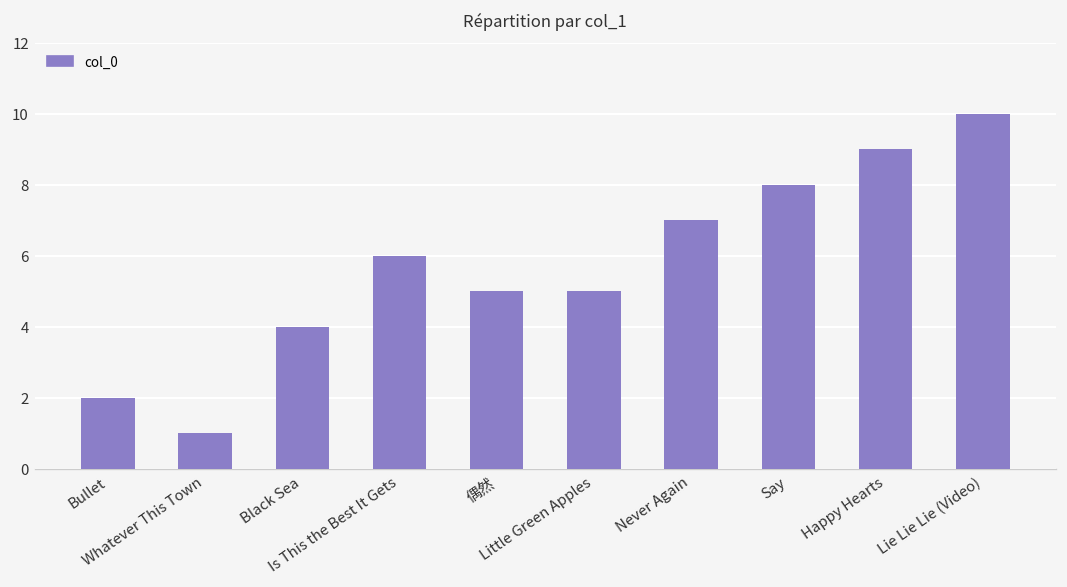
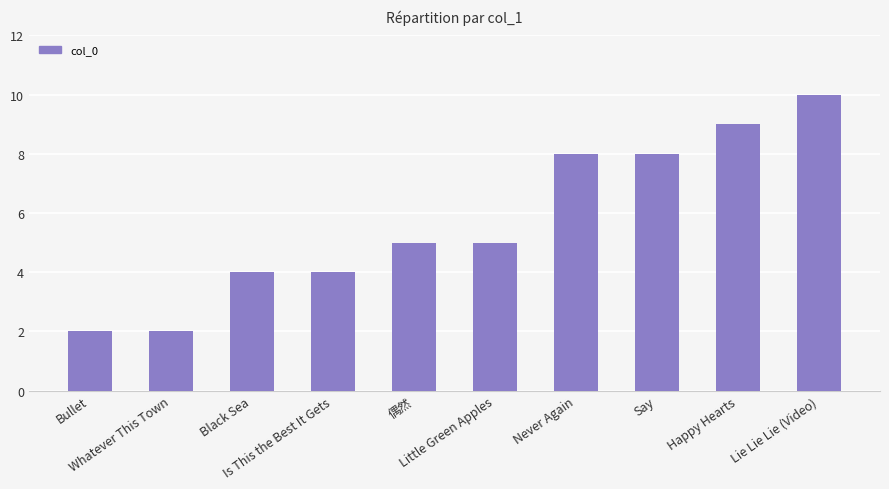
Whatever This Town: 1 -> 2
Is This the Best It Gets: 6 -> 4
Never Again: 7 -> 8
